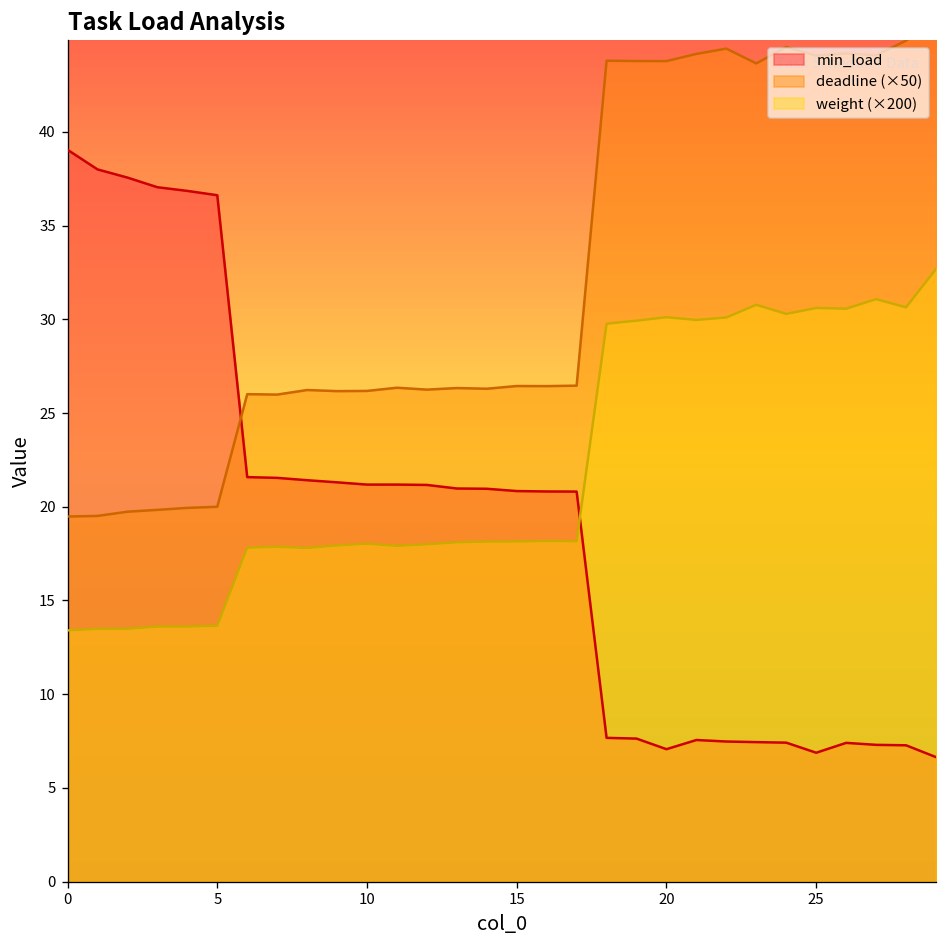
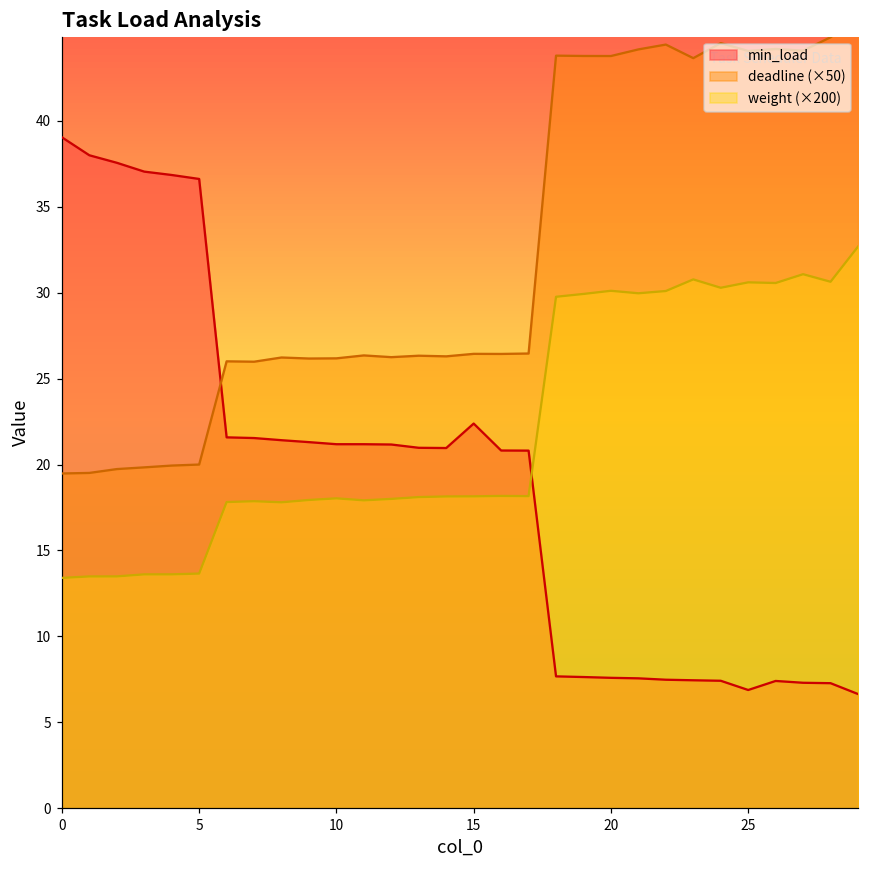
min_load, 15: 20.8 -> 22.4
min_load, 20: 7.1 -> 7.6
